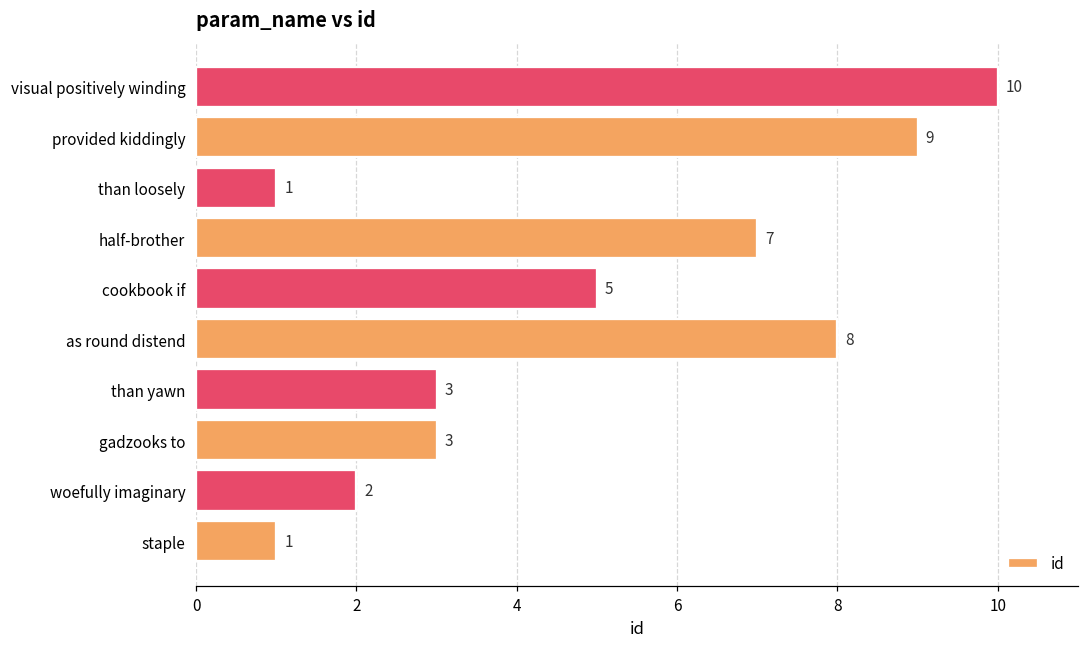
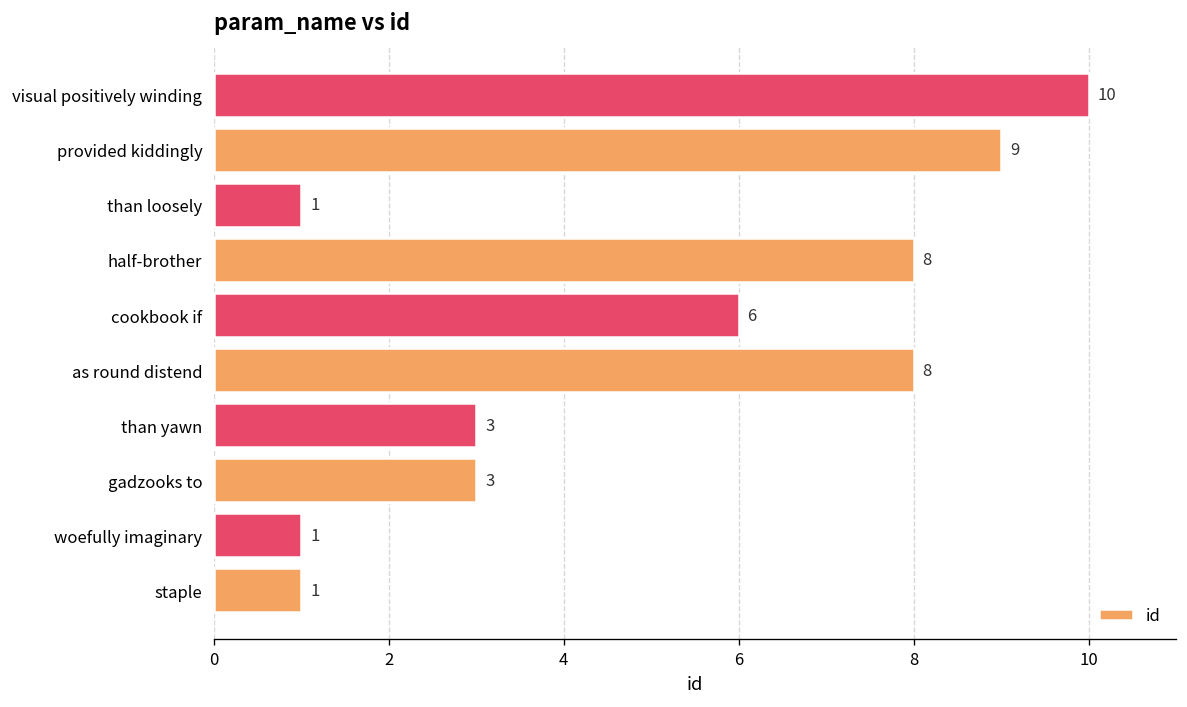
half-brother: 7 -> 8
cookbook if: 5 -> 6
woefully imaginary: 2 -> 1
